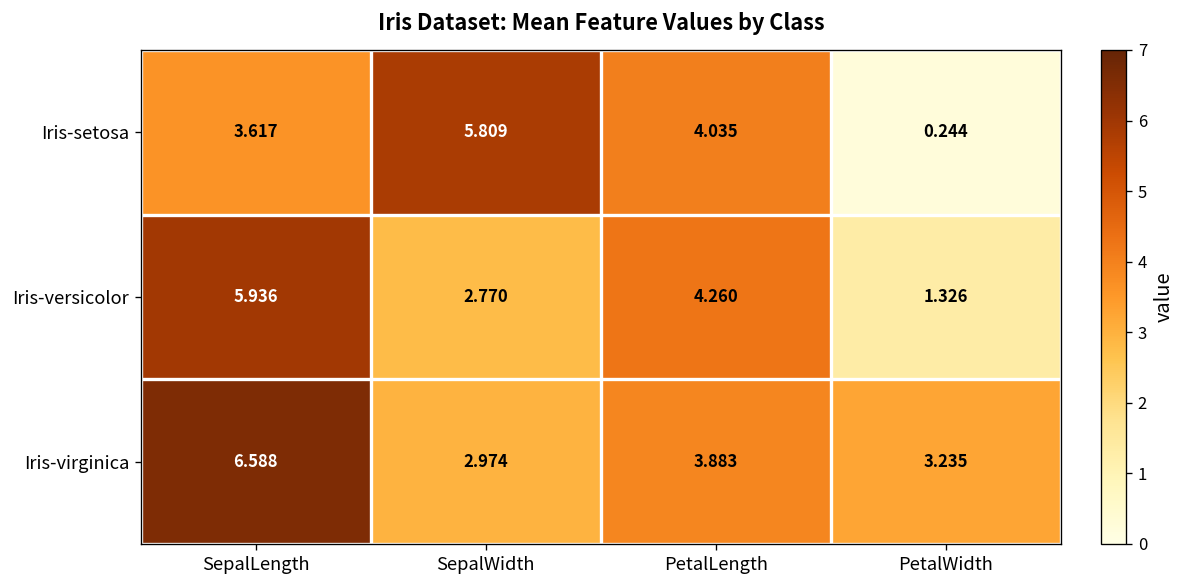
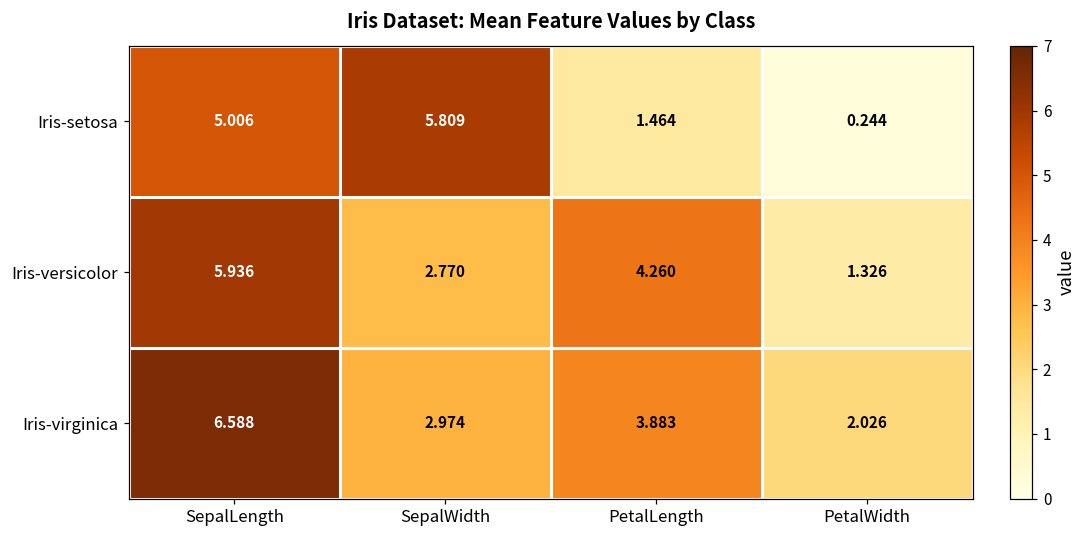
Iris-setosa, SepalLength: 3.617 -> 5.006
Iris-setosa, PetalLength: 4.035 -> 1.464
Iris-virginica, PetalWidth: 3.235 -> 2.026
